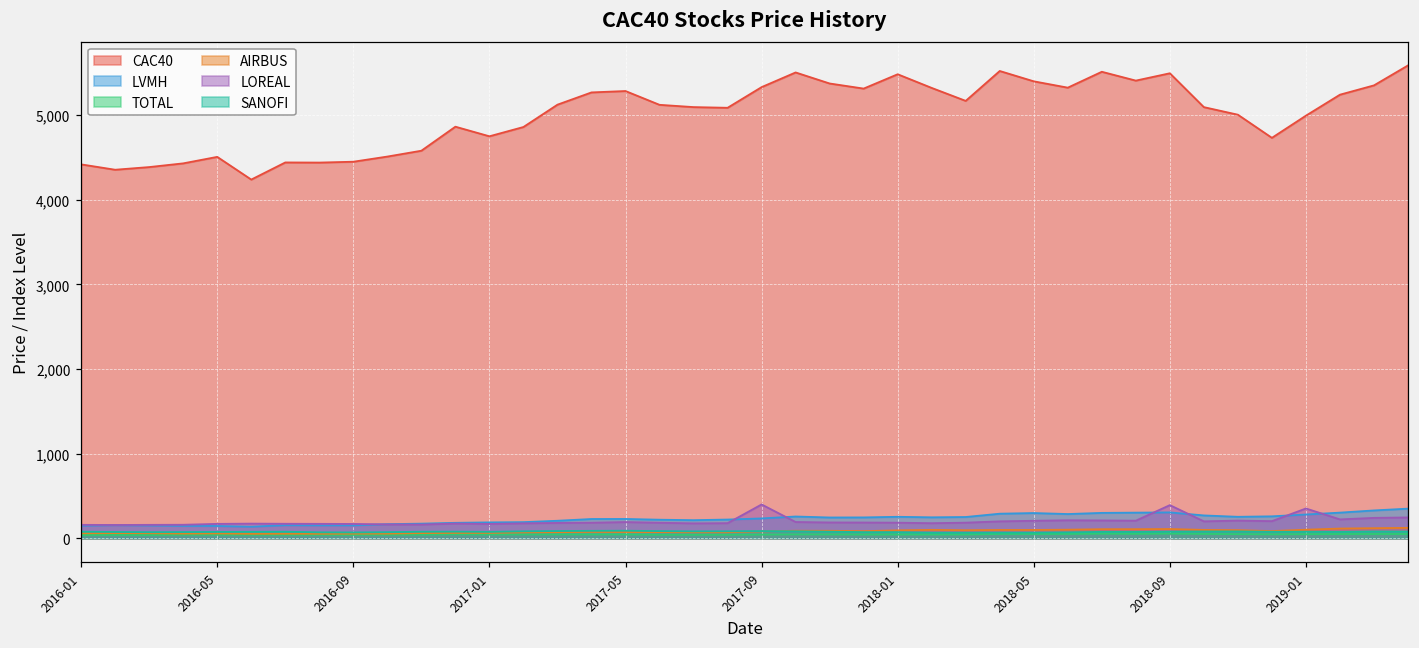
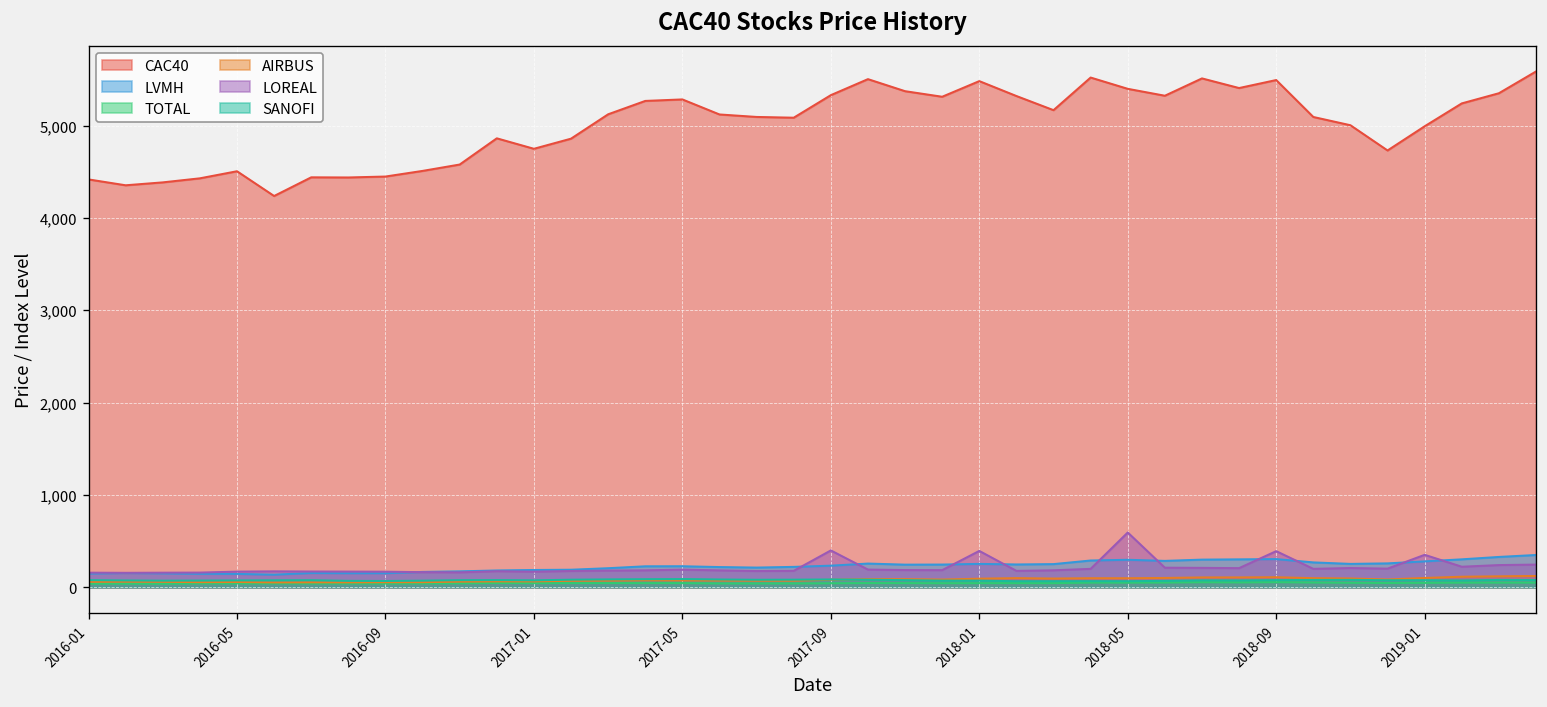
LOREAL, 2018-01: 200 -> 400
LOREAL, 2018-05: 200 -> 600
